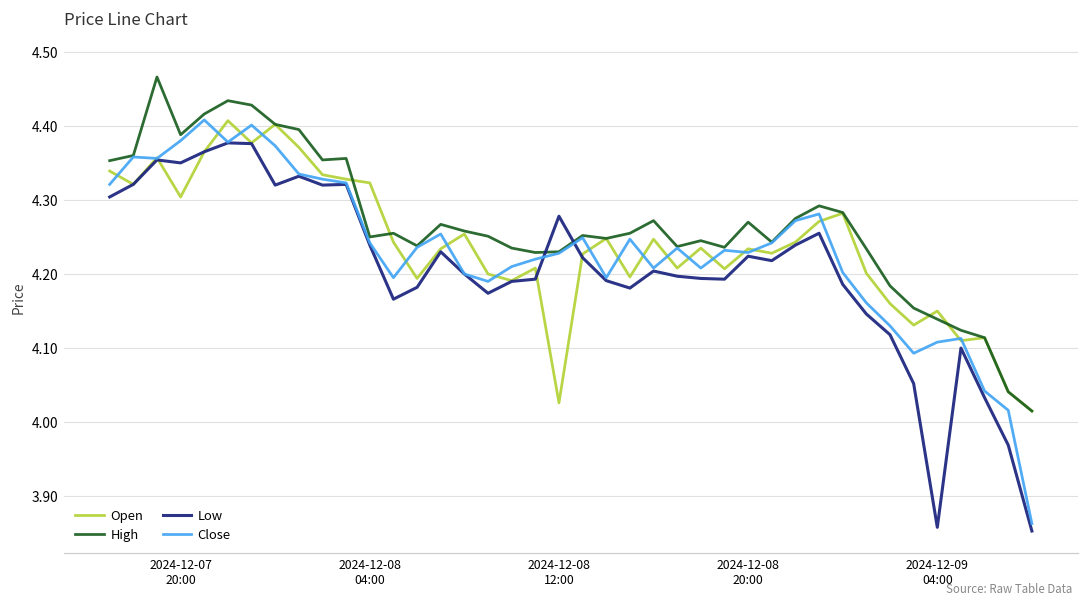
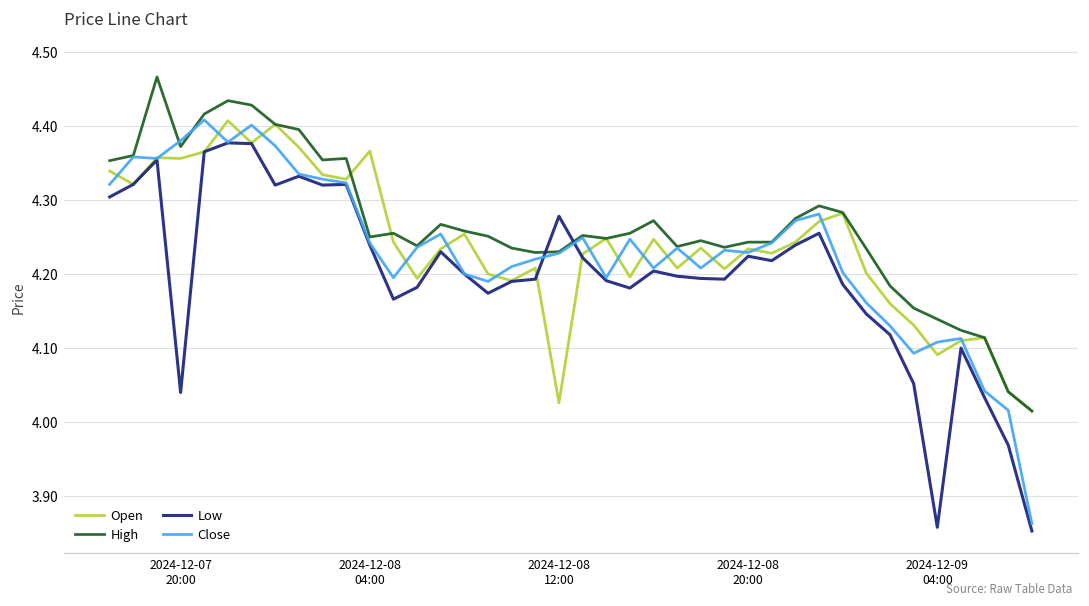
Open, 2024-12-07 20:00: 4.30 -> 4.36
High, 2024-12-07 20:00: 4.39 -> 4.37
Low, 2024-12-07 20:00: 4.35 -> 4.04
Open, 2024-12-08 04:00: 4.32 -> 4.37
High, 2024-12-08 20:00: 4.27 -> 4.24
Open, 2024-12-09 04:00: 4.15 -> 4.09
